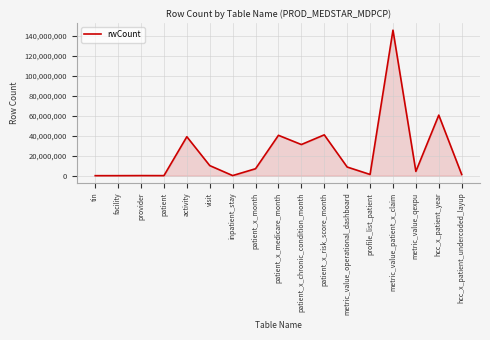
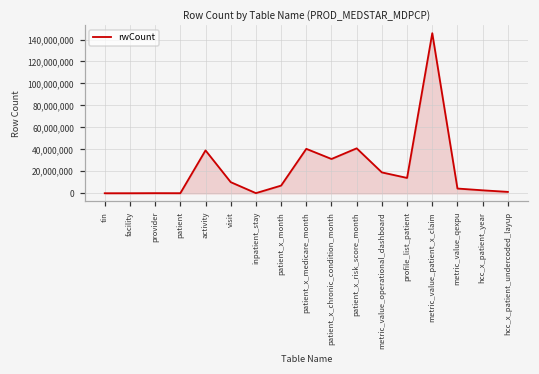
metric_value_operational_dashboard: 10,000,000 -> 20,000,000
profile_list_patient: 0 -> 10,000,000
hcc_x_patient_year: 60,000,000 -> 0
